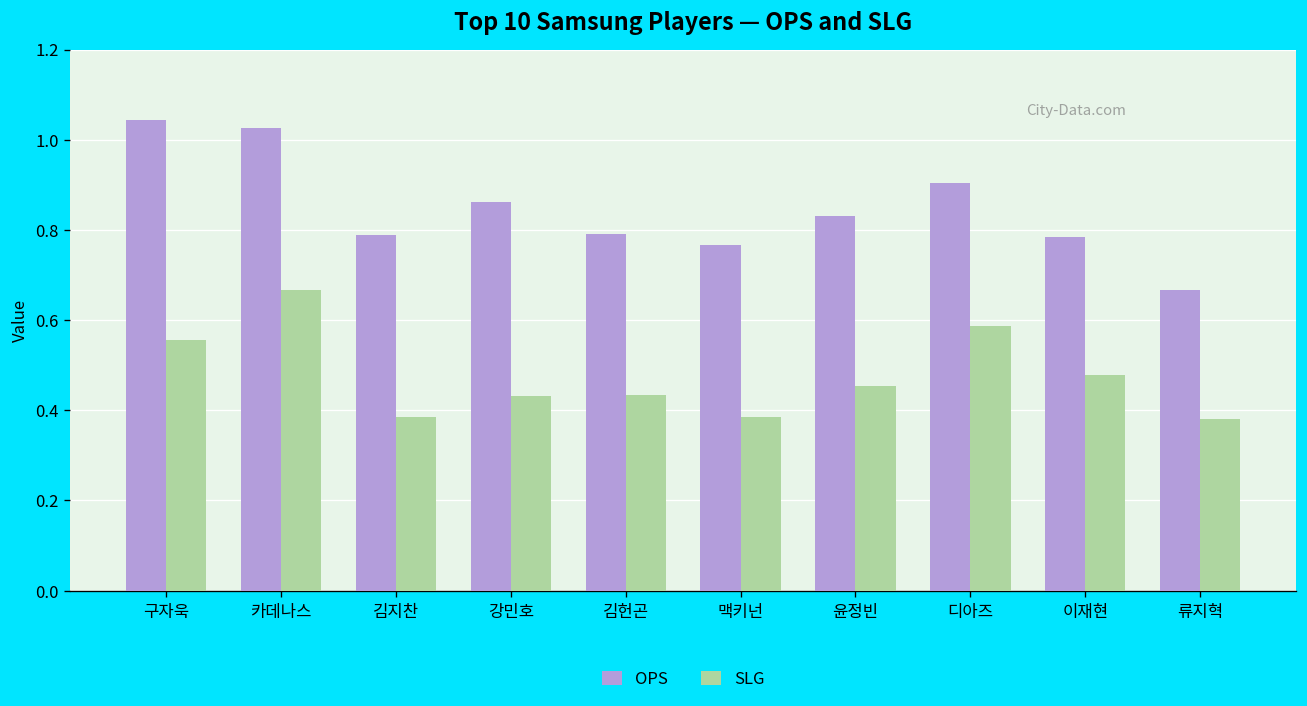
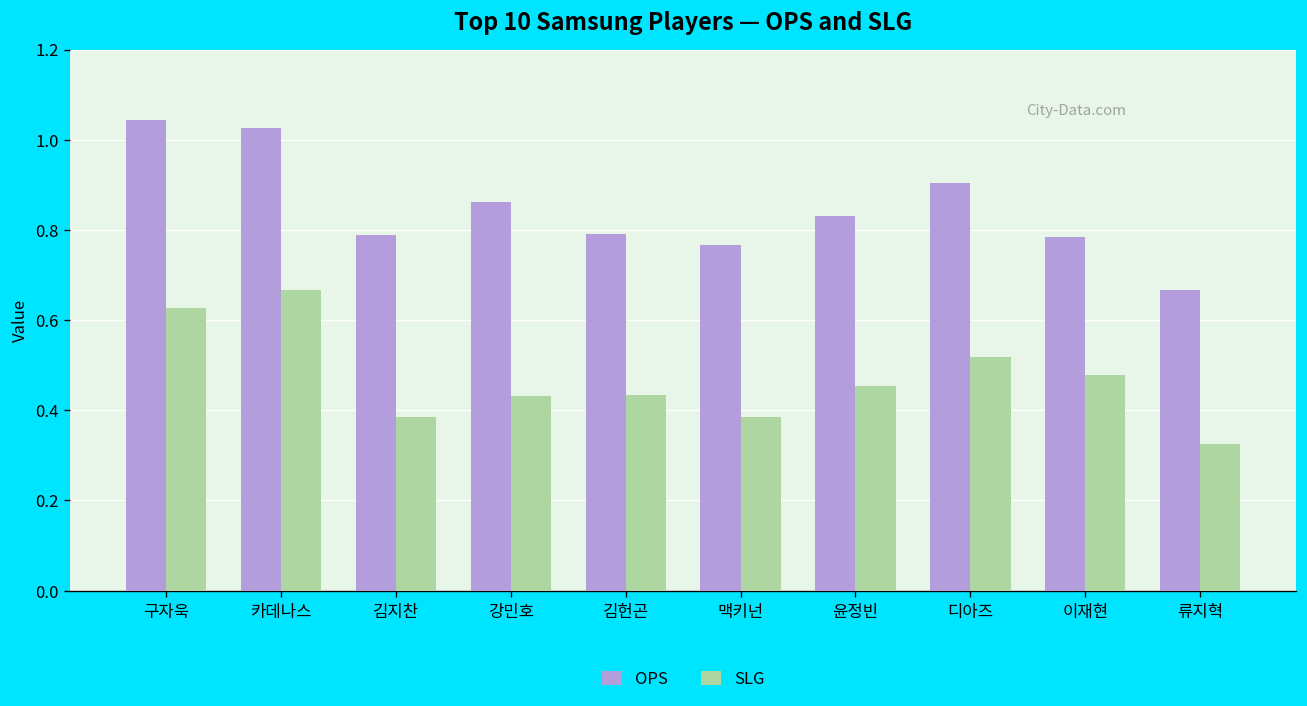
SLG, 구자욱: 0.56 -> 0.63
SLG, 디아즈: 0.59 -> 0.52
SLG, 류지혁: 0.38 -> 0.33
